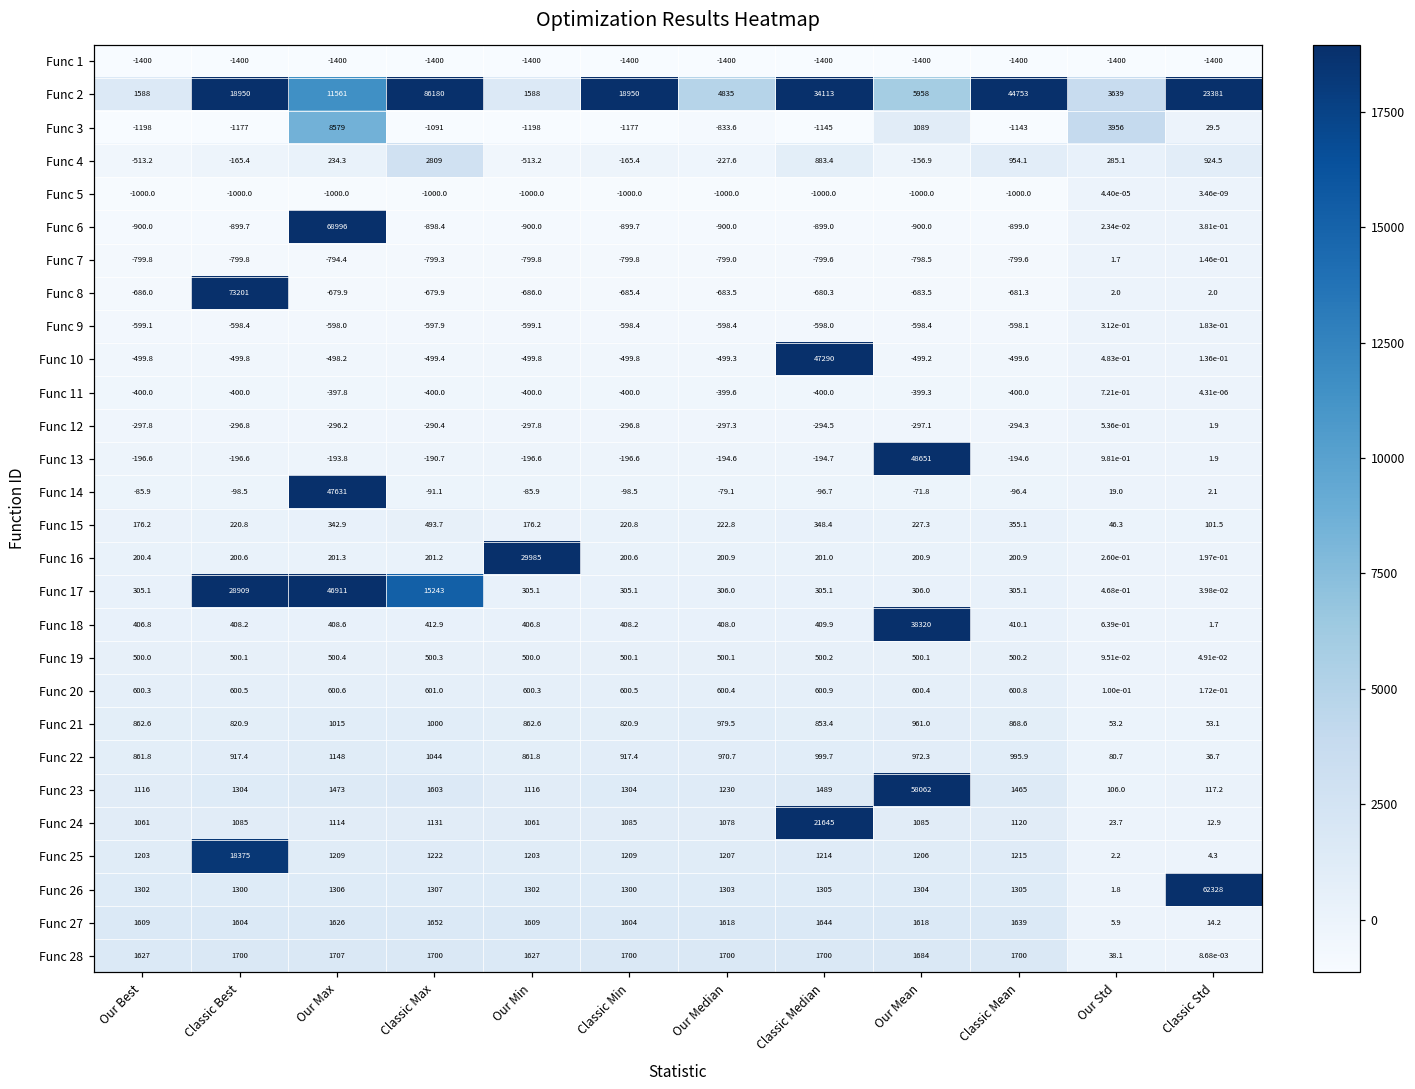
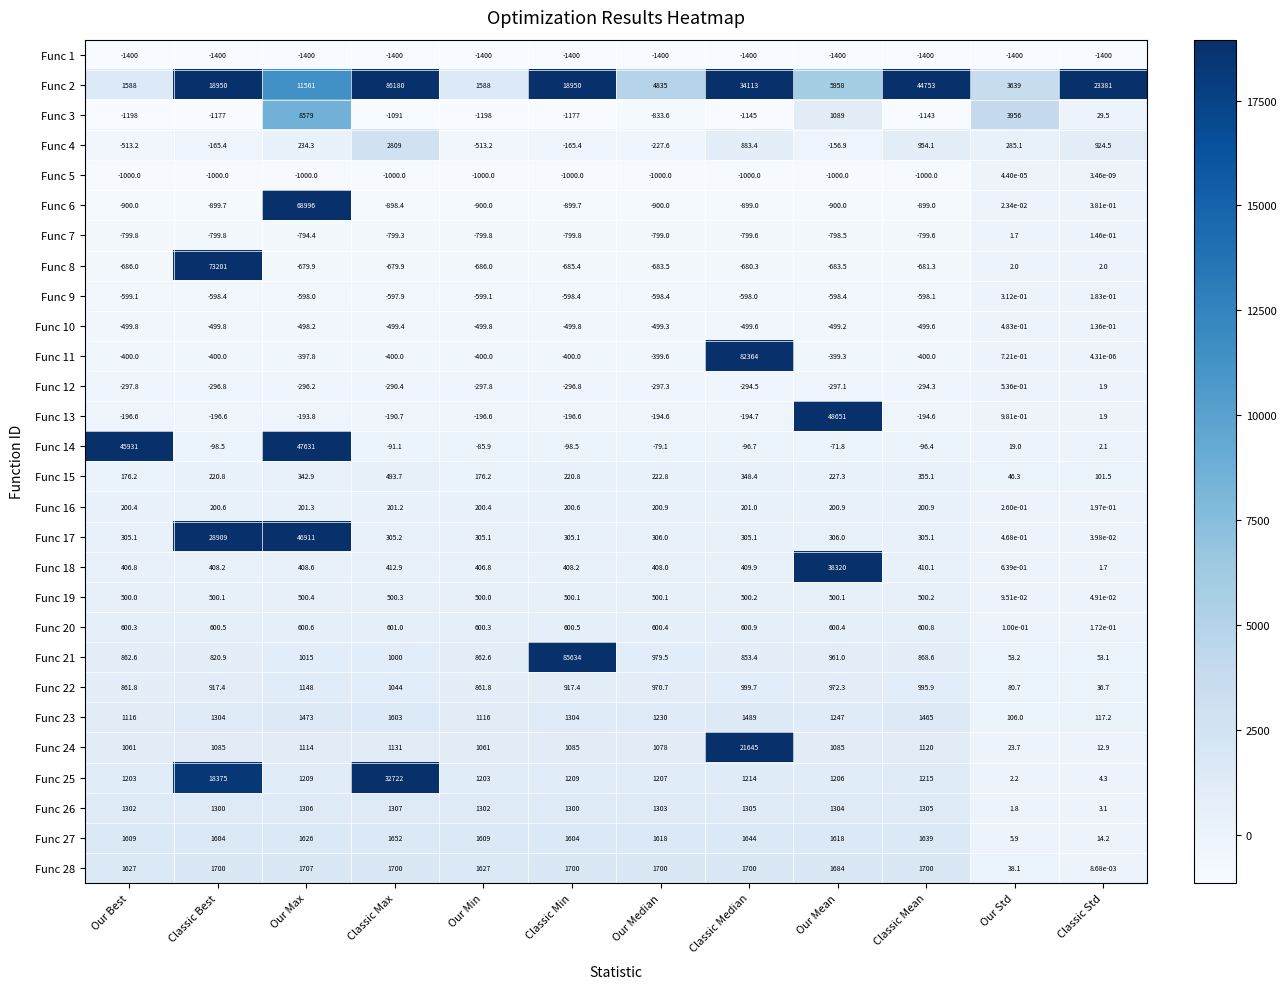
Func 10, Classic Median: 47290 -> -499.6
Func 11, Classic Median: -400.0 -> 82364
Func 14, Our Best: -85.9 -> 45931
Func 16, Our Min: 29985 -> 200.4
Func 17, Classic Max: 15243 -> 305.2
Func 21, Classic Min: 820.9 -> 85634
Func 23, Our Mean: 58062 -> 1247
Func 25, Classic Max: 1222 -> 32722
Func 26, Classic Std: 62328 -> 3.1
